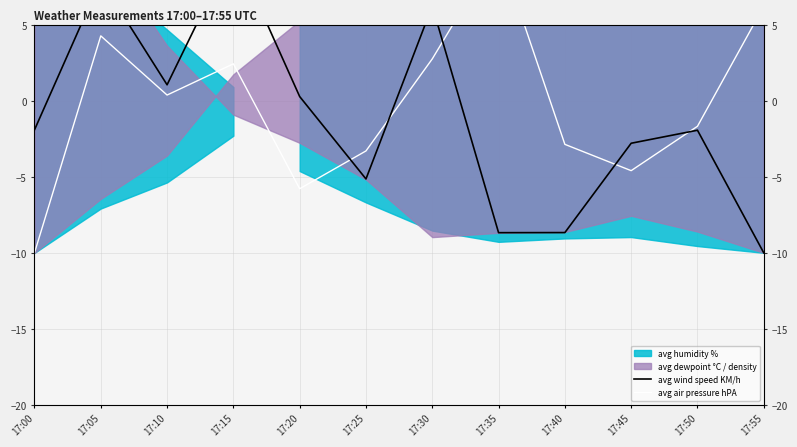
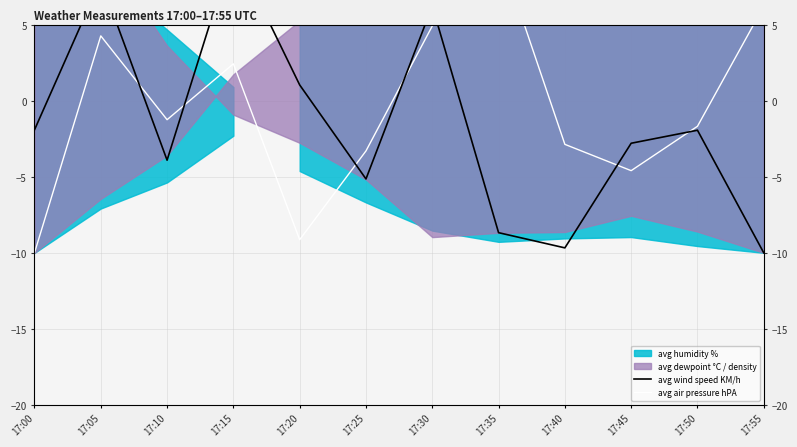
avg wind speed KM/h, 17:10: 1.1 -> -3.9
avg air pressure hPA, 17:10: 0.4 -> -1.2
avg wind speed KM/h, 17:20: 0.3 -> 1.0
avg air pressure hPA, 17:20: -5.8 -> -9.1
avg air pressure hPA, 17:30: 2.8 -> 4.9
avg wind speed KM/h, 17:40: -8.7 -> -9.7
